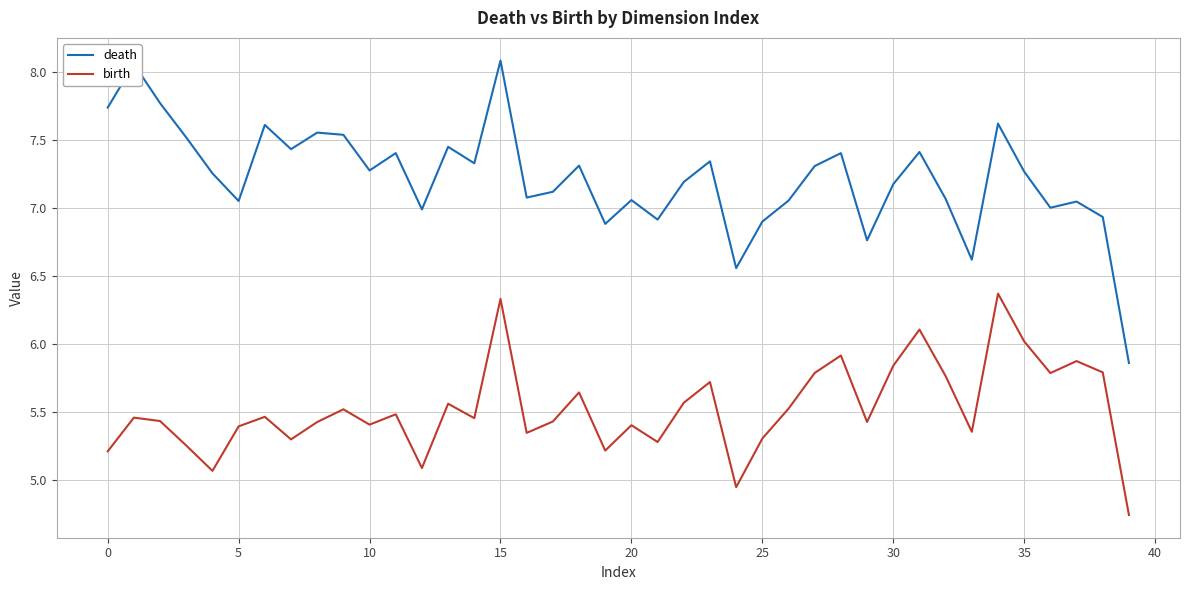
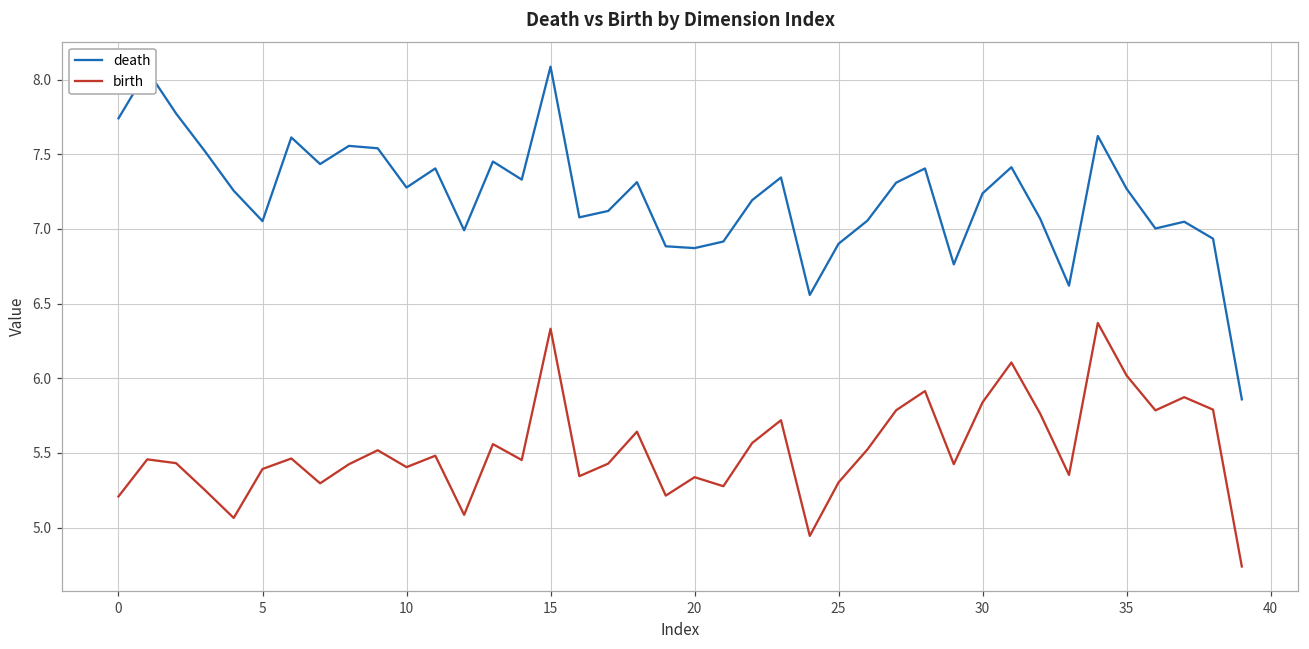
death, 20: 7.06 -> 6.87
birth, 20: 5.40 -> 5.34
death, 30: 7.18 -> 7.24
